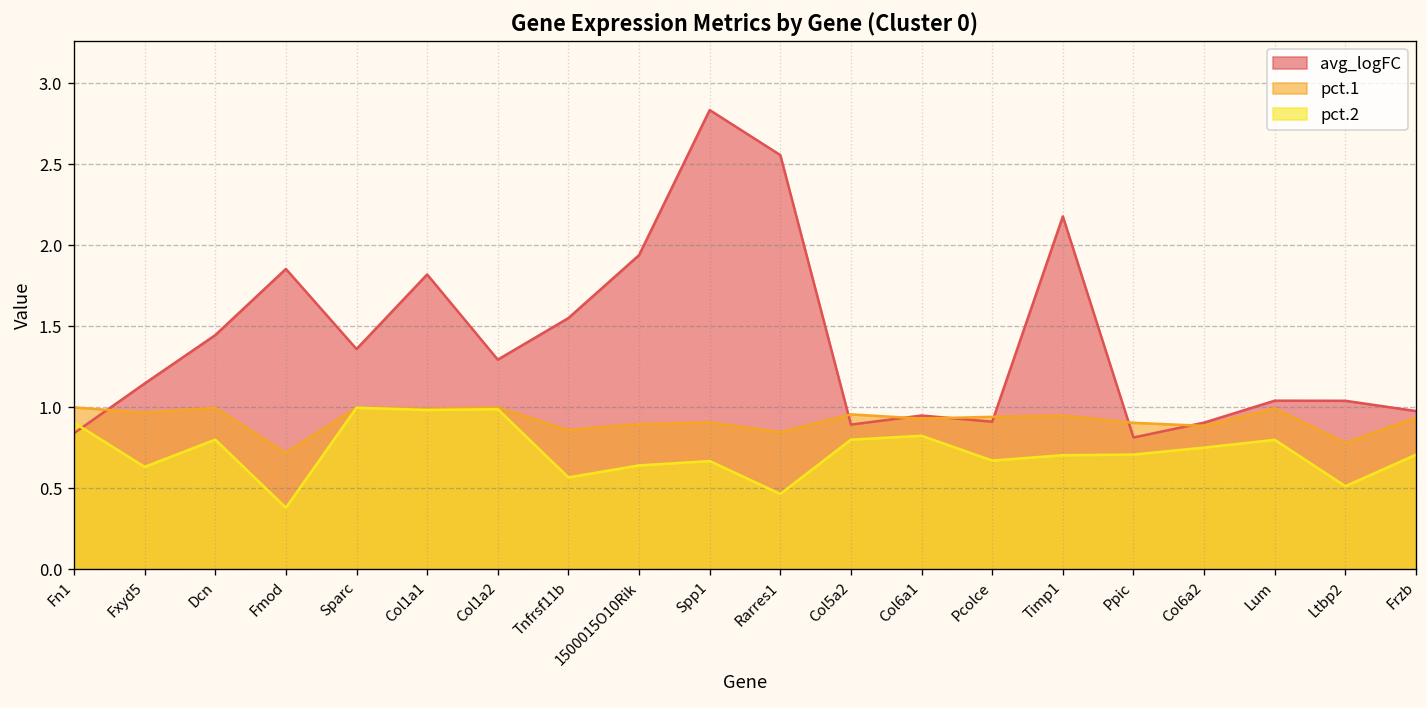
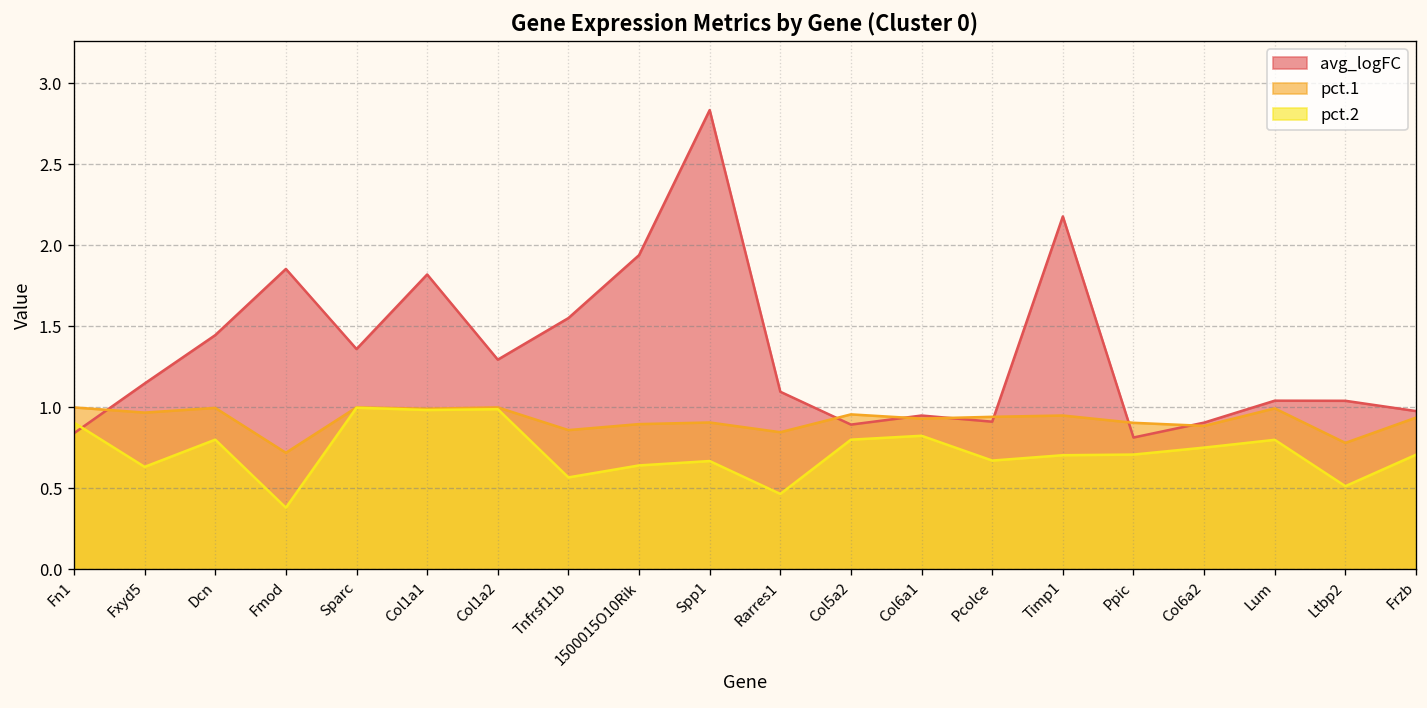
avg_logFC, Rarres1: 2.56 -> 1.10
